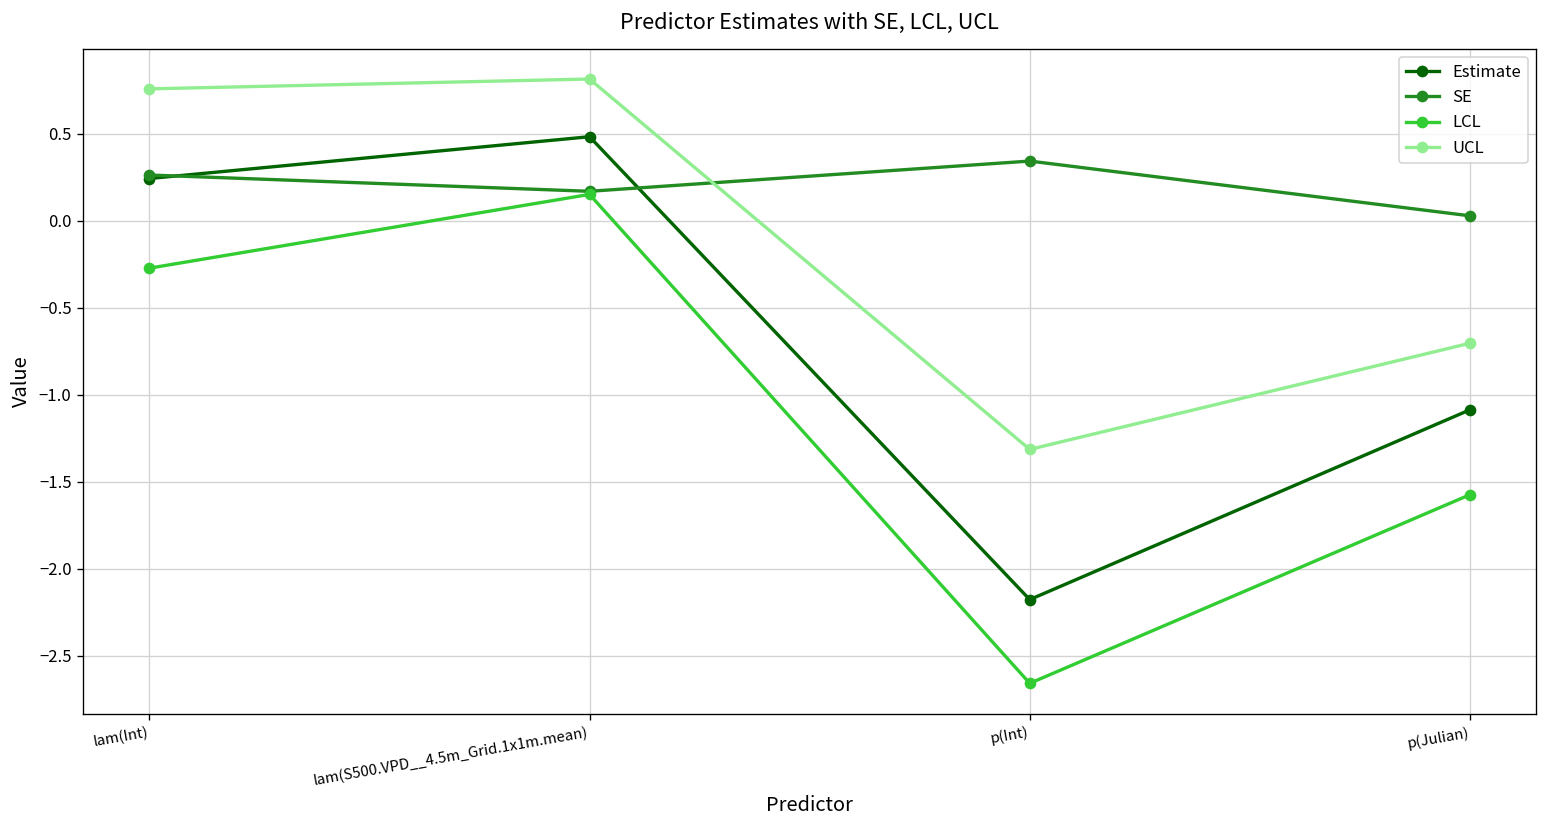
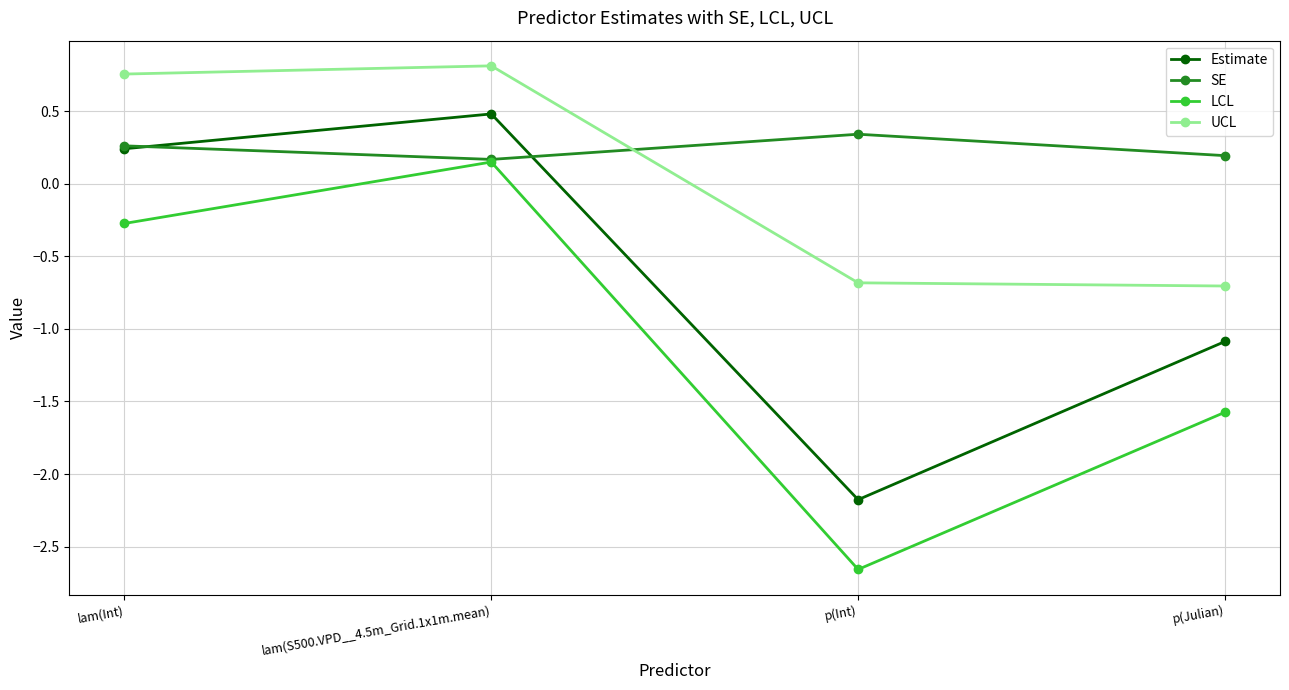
UCL, p(Int): -1.31 -> -0.68
SE, p(Julian): 0.03 -> 0.20
